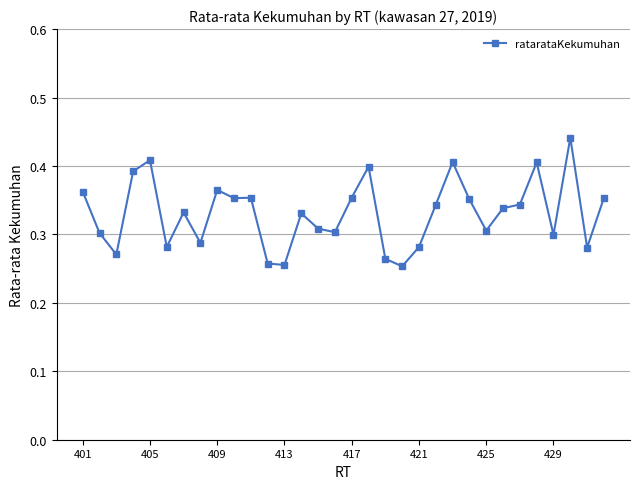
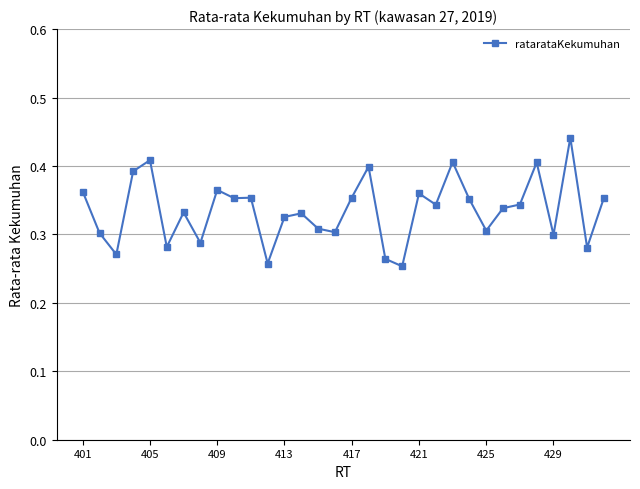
413: 0.26 -> 0.33
421: 0.28 -> 0.36
